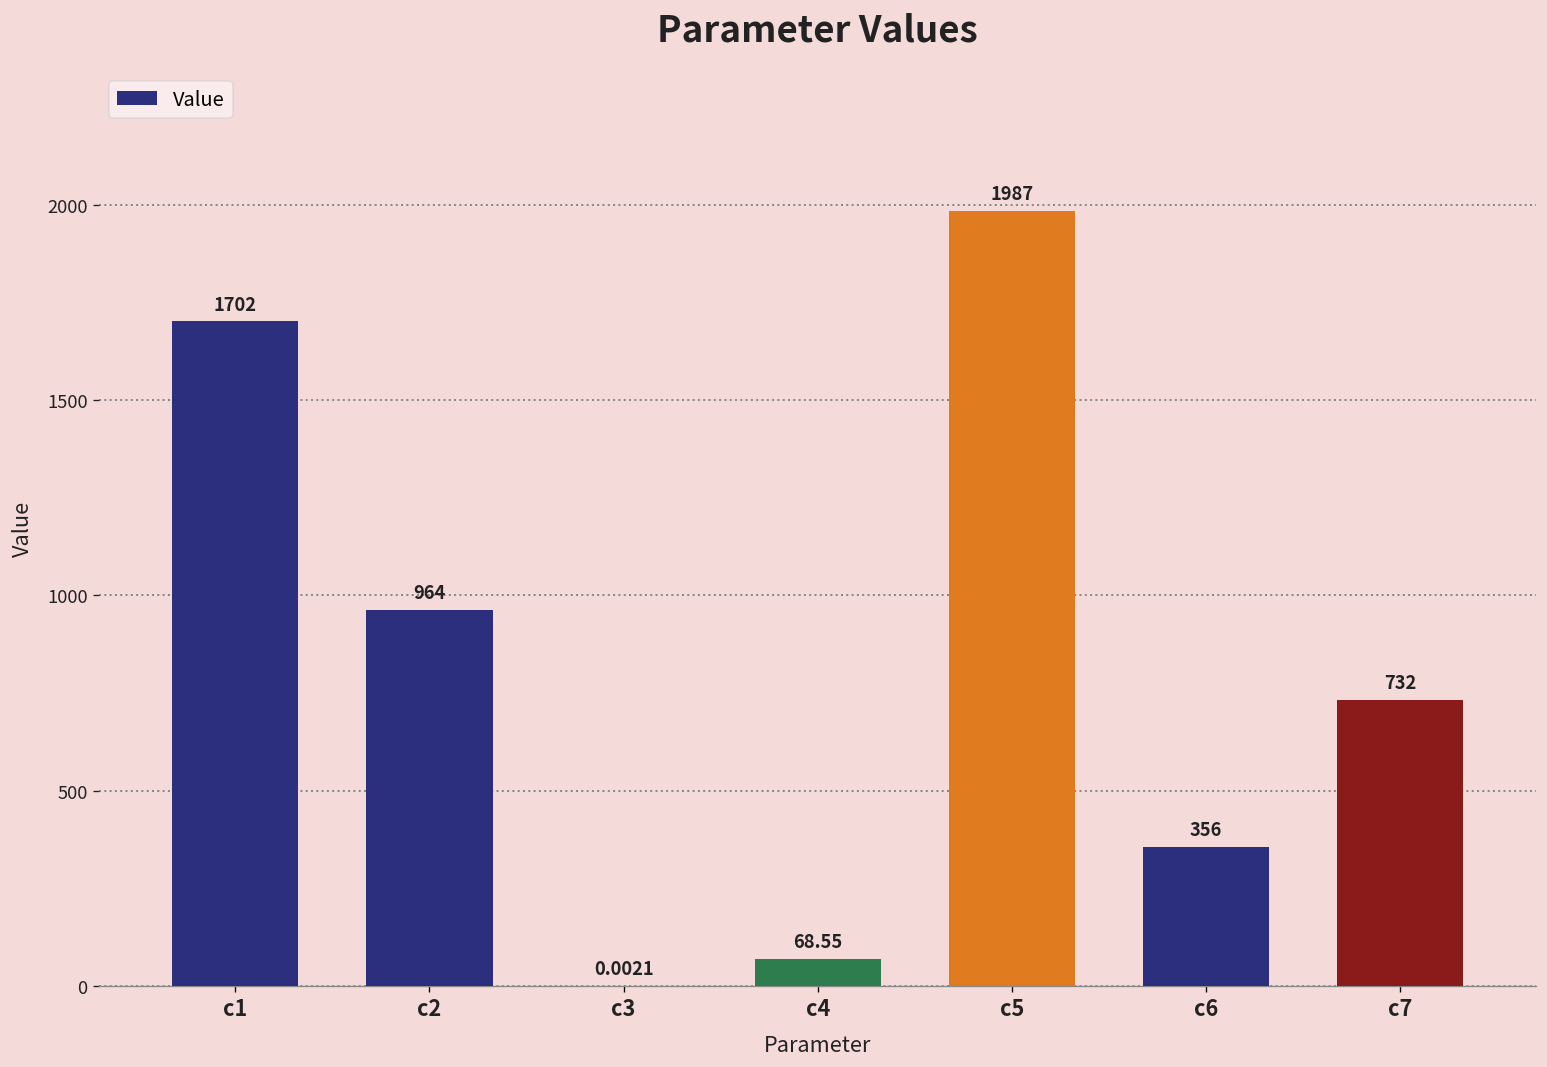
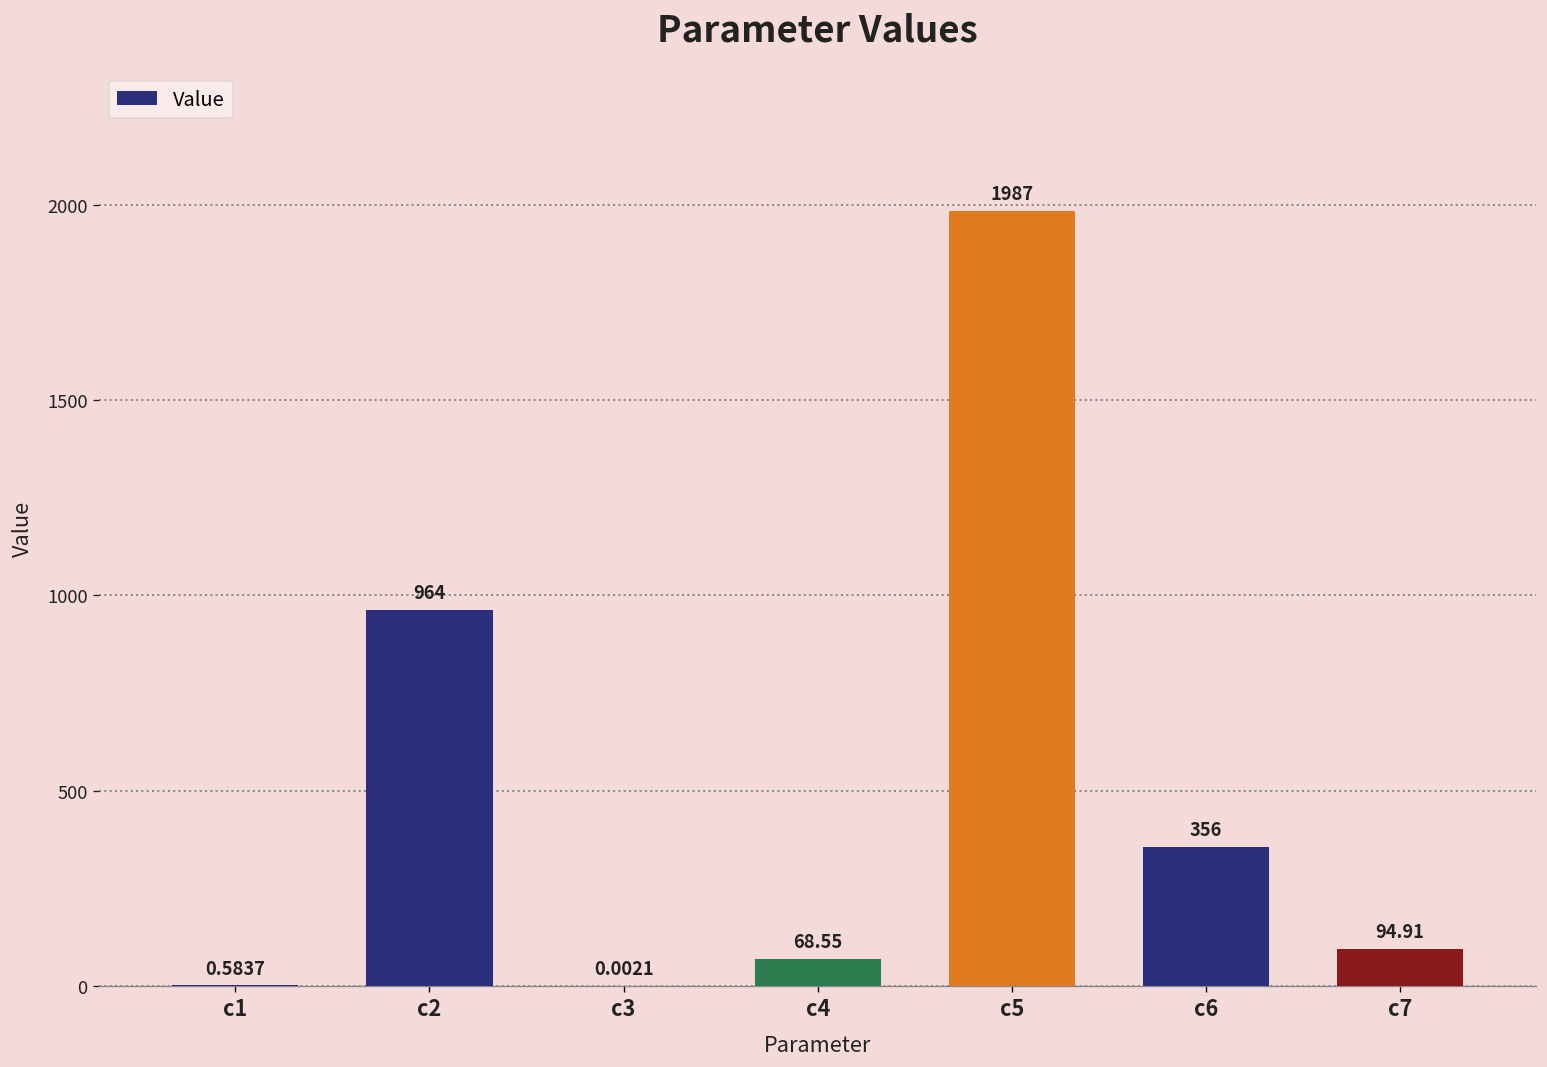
c1: 1702 -> 0.5837
c7: 732 -> 94.91
